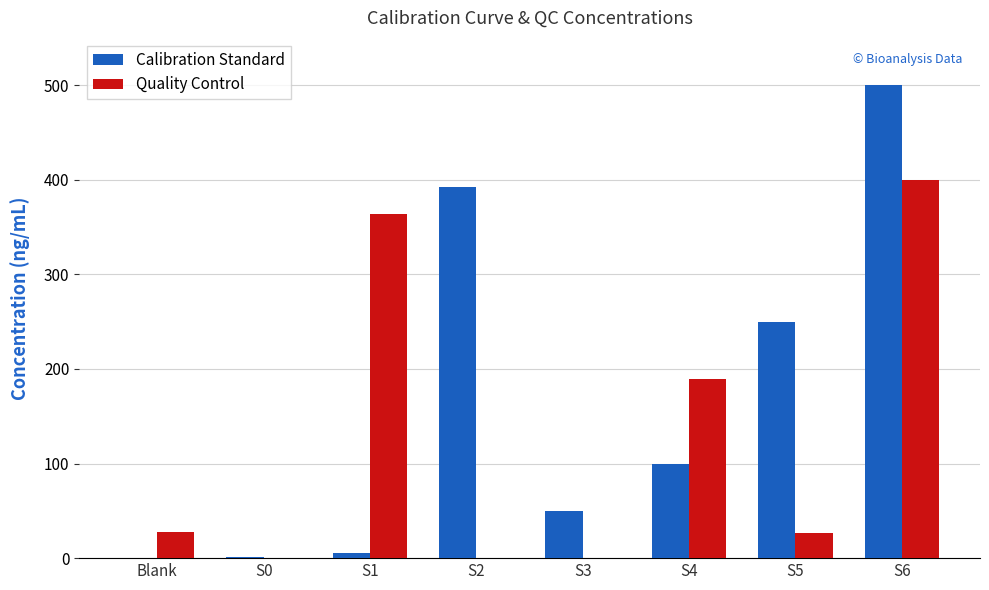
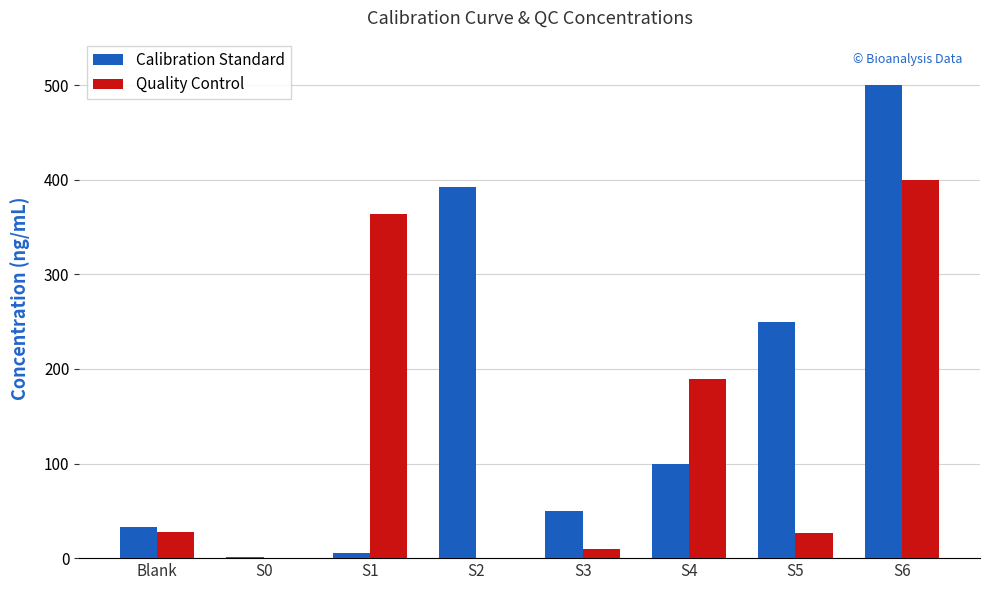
Calibration Standard, Blank: 0 -> 30
Quality Control, S3: 0 -> 10
